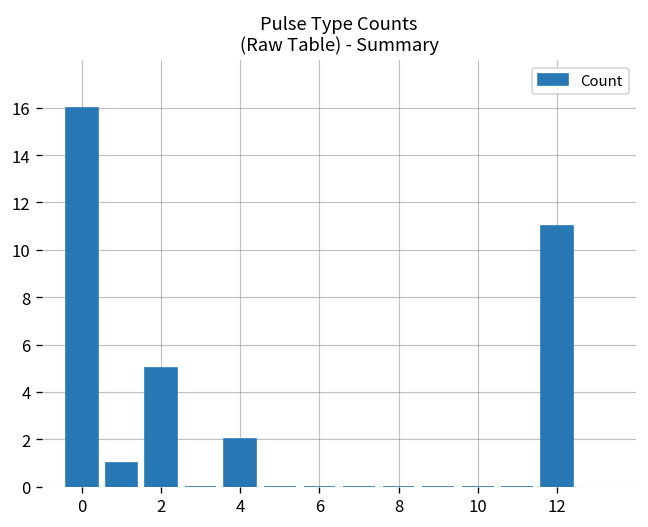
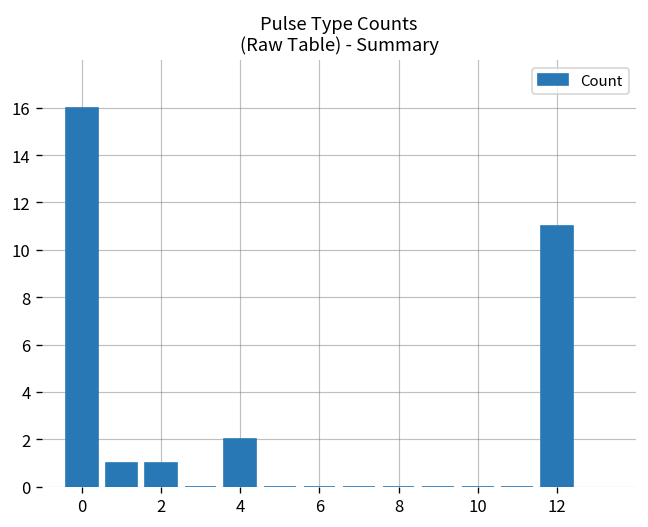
2: 5 -> 1
